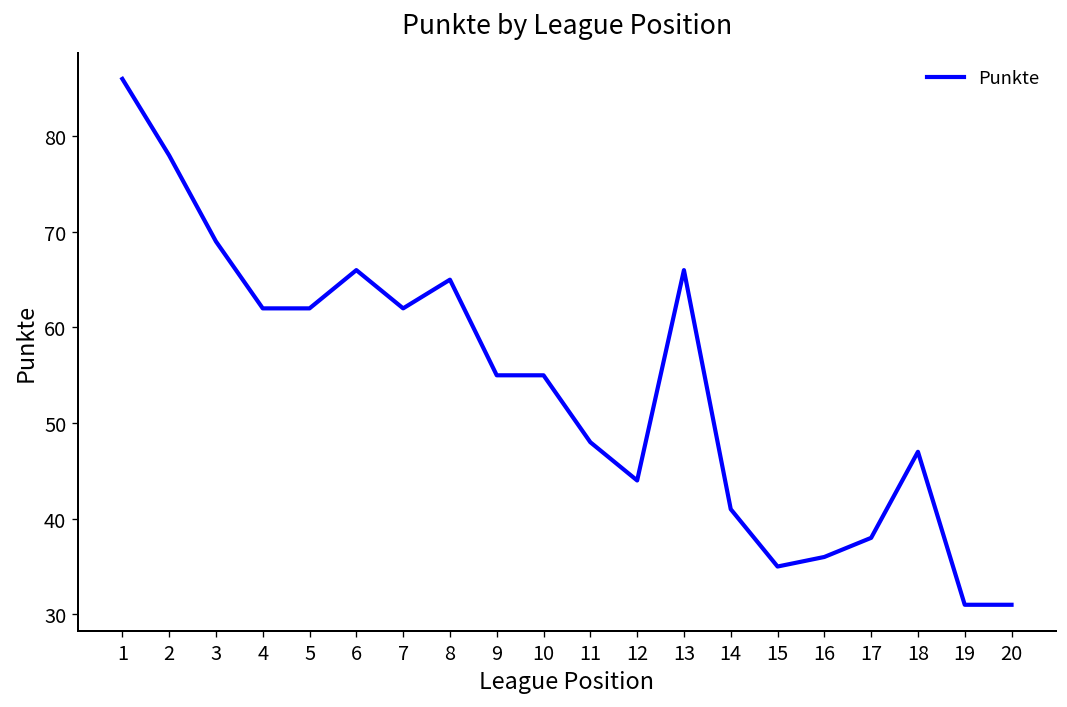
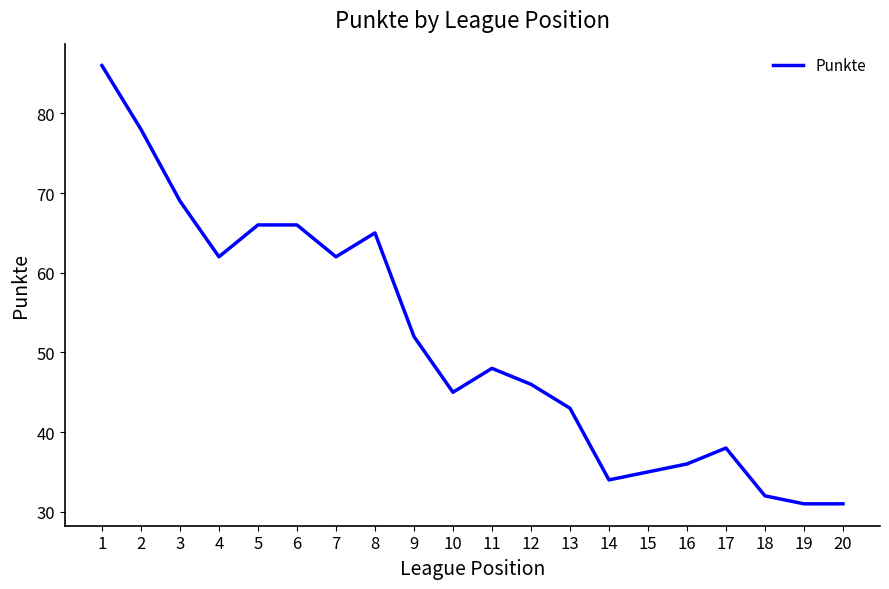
5: 62 -> 66
9: 55 -> 52
10: 55 -> 45
12: 44 -> 46
13: 66 -> 43
14: 41 -> 34
18: 47 -> 32
